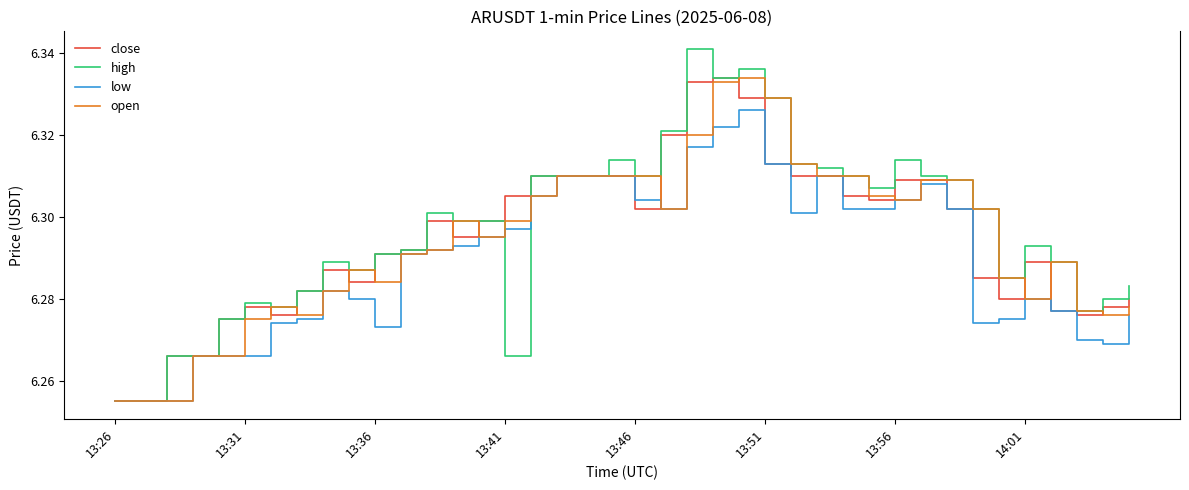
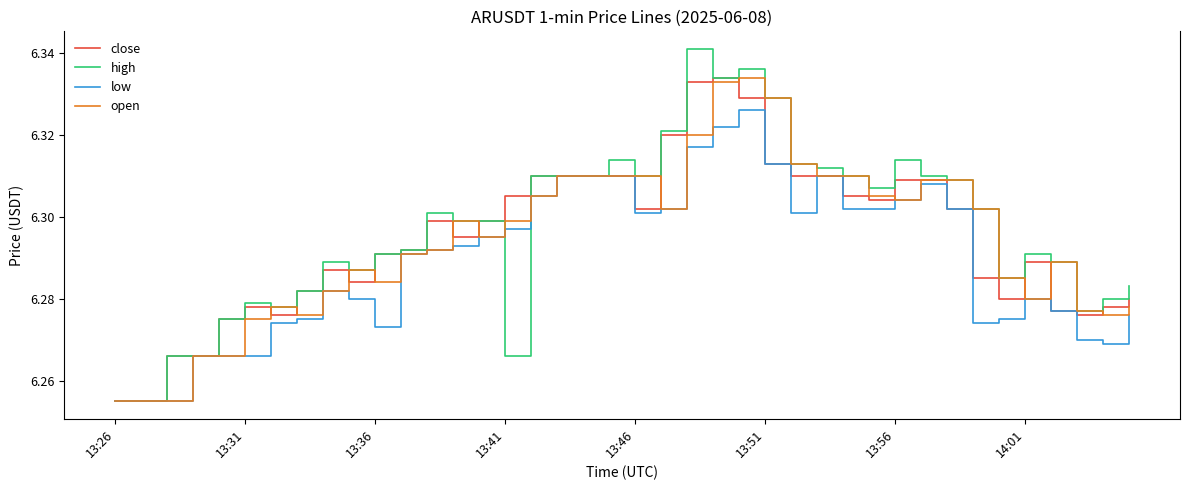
low, 13:46: 6.304 -> 6.301
high, 14:01: 6.293 -> 6.291
